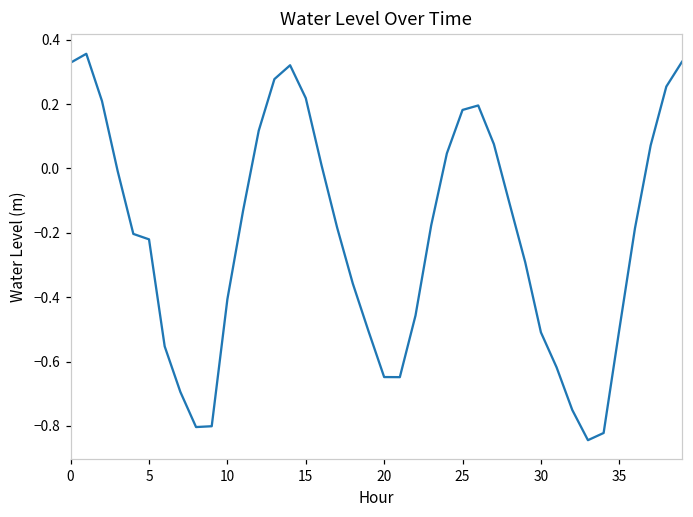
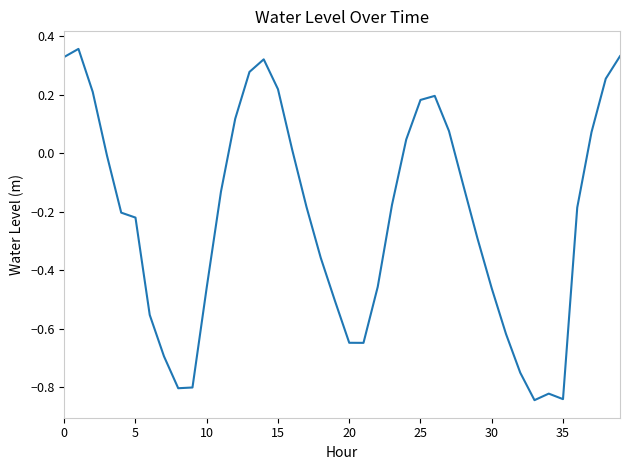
10: -0.41 -> -0.46
30: -0.51 -> -0.46
35: -0.50 -> -0.84
